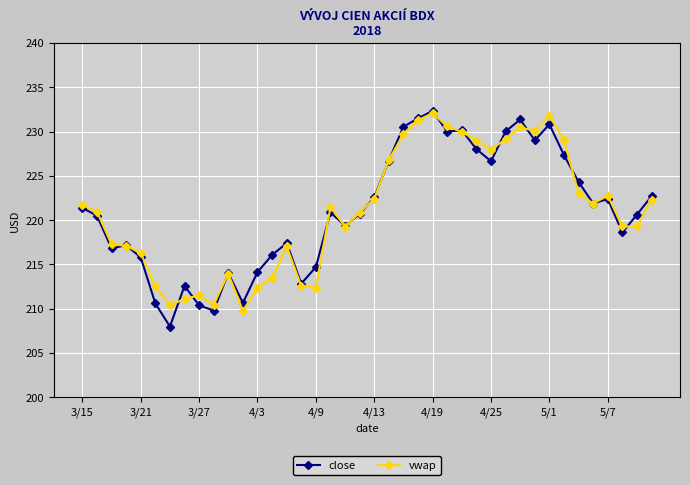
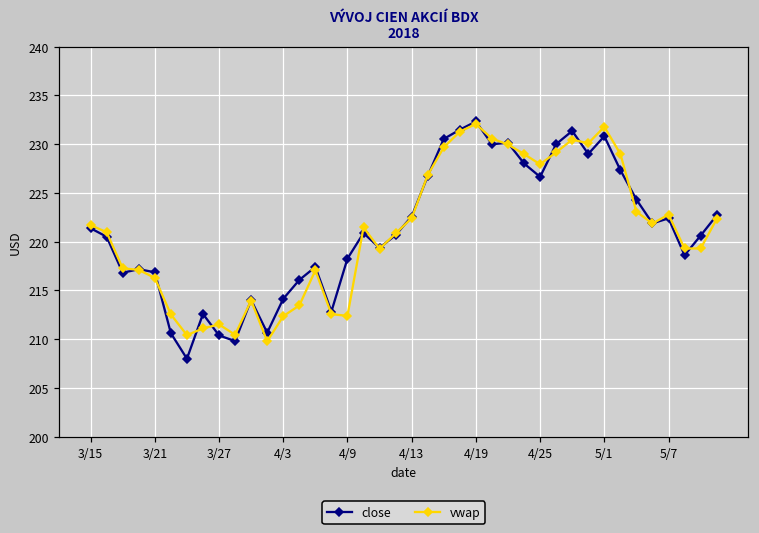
close, 3/21: 216 -> 217
close, 4/9: 215 -> 218
